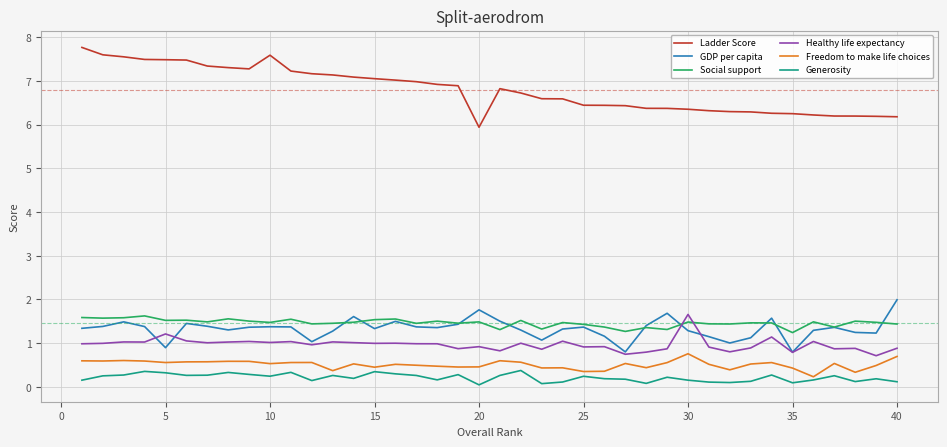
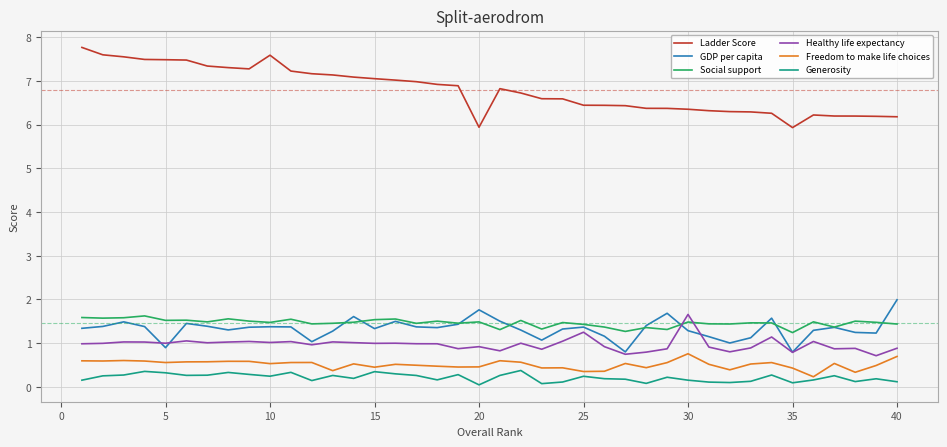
Healthy life expectancy, 5: 1.2 -> 1.0
Healthy life expectancy, 25: 0.9 -> 1.3
Ladder Score, 35: 6.3 -> 5.9
